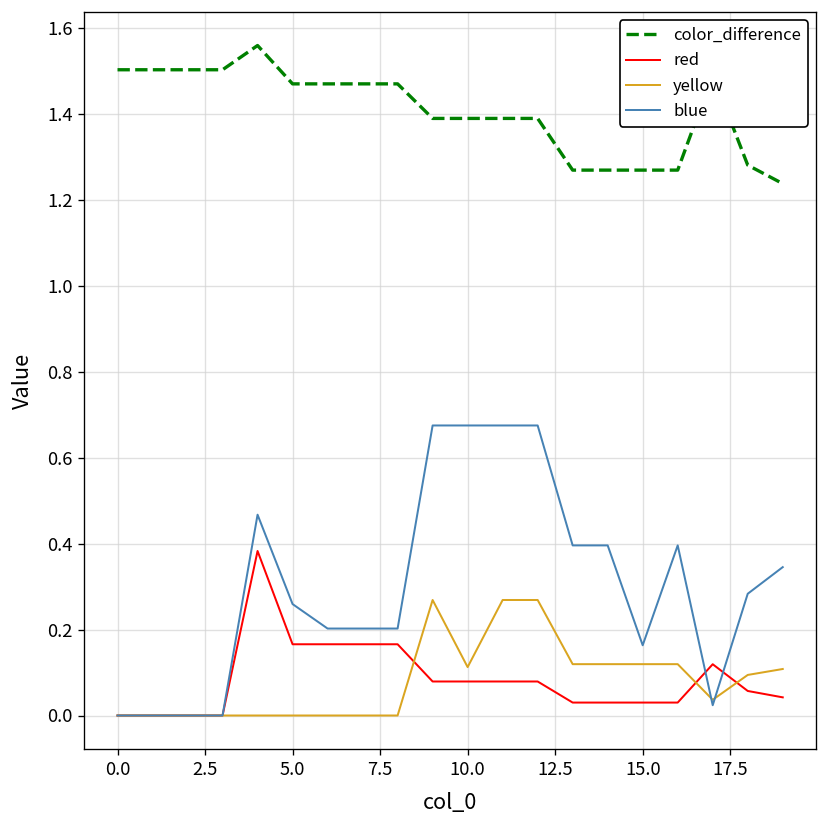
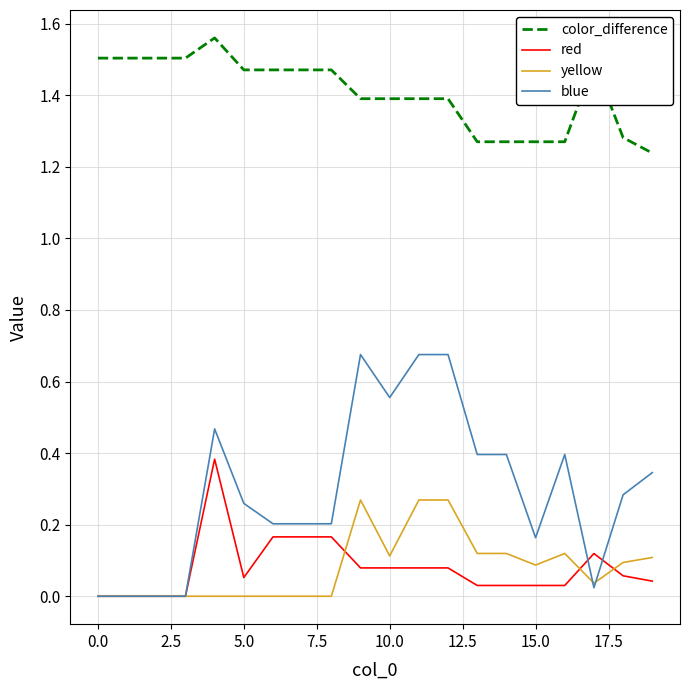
red, 5.0: 0.17 -> 0.05
blue, 10.0: 0.68 -> 0.56
yellow, 15.0: 0.12 -> 0.09
